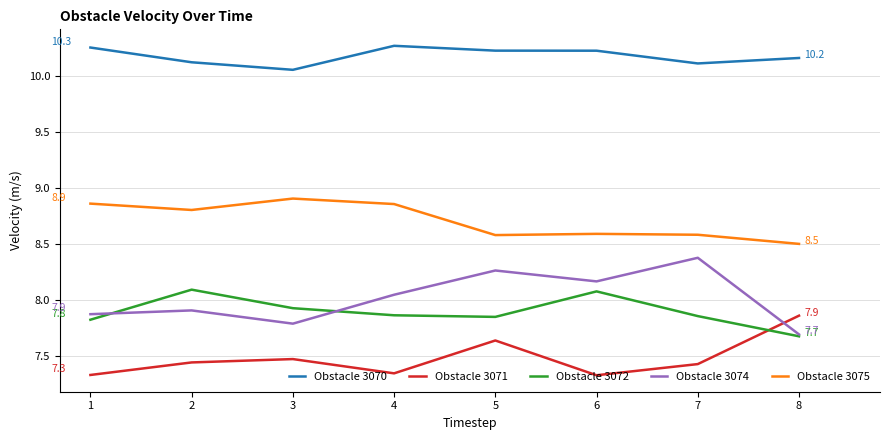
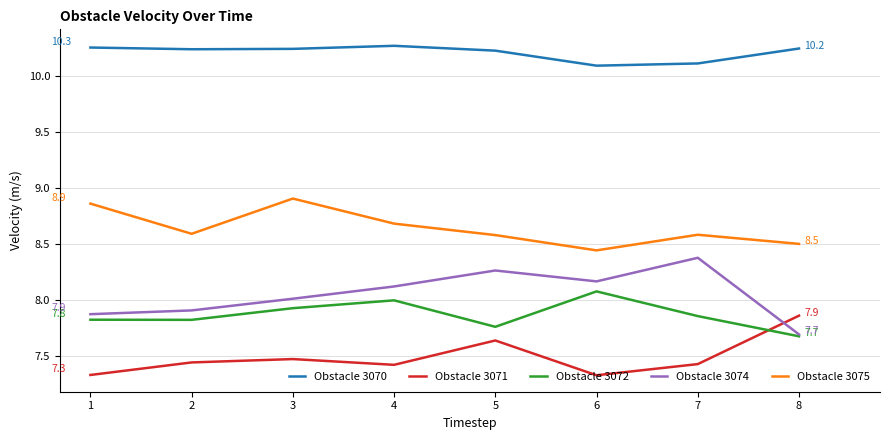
Obstacle 3070, 2: 10.12 -> 10.24
Obstacle 3072, 2: 8.09 -> 7.82
Obstacle 3075, 2: 8.80 -> 8.59
Obstacle 3070, 3: 10.05 -> 10.24
Obstacle 3074, 3: 7.79 -> 8.01
Obstacle 3071, 4: 7.34 -> 7.42
Obstacle 3072, 4: 7.86 -> 8.00
Obstacle 3074, 4: 8.05 -> 8.12
Obstacle 3075, 4: 8.86 -> 8.68
Obstacle 3072, 5: 7.85 -> 7.76
Obstacle 3070, 6: 10.22 -> 10.09
Obstacle 3075, 6: 8.59 -> 8.44
Obstacle 3070, 8: 10.16 -> 10.24
